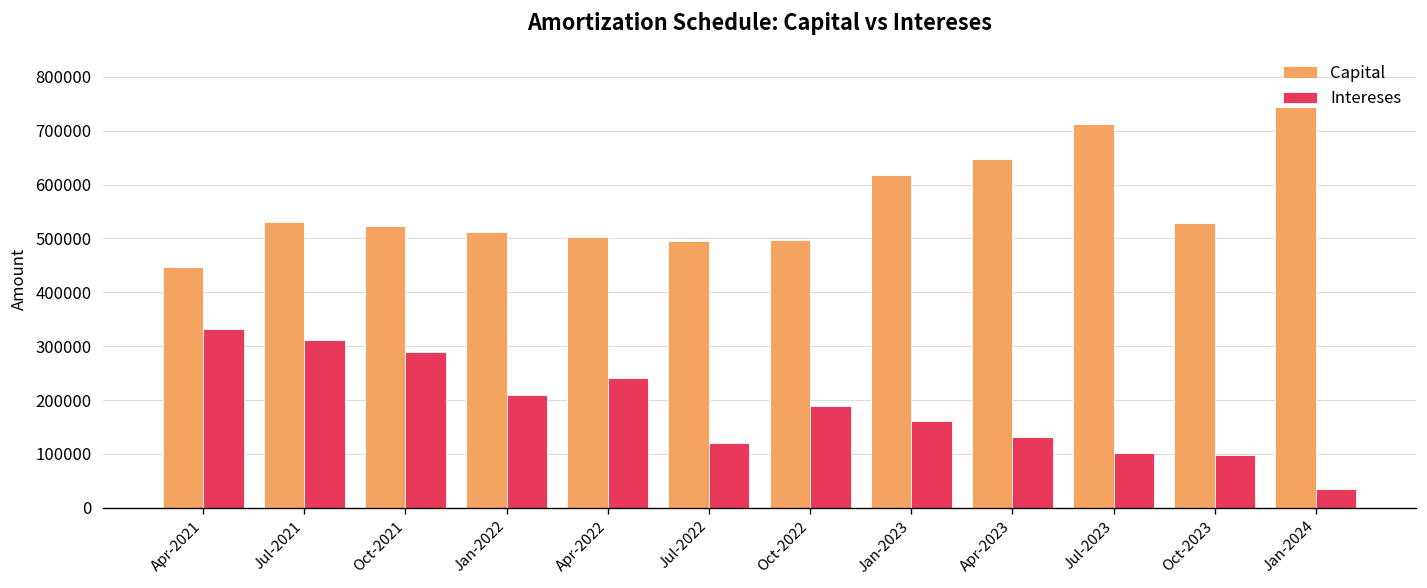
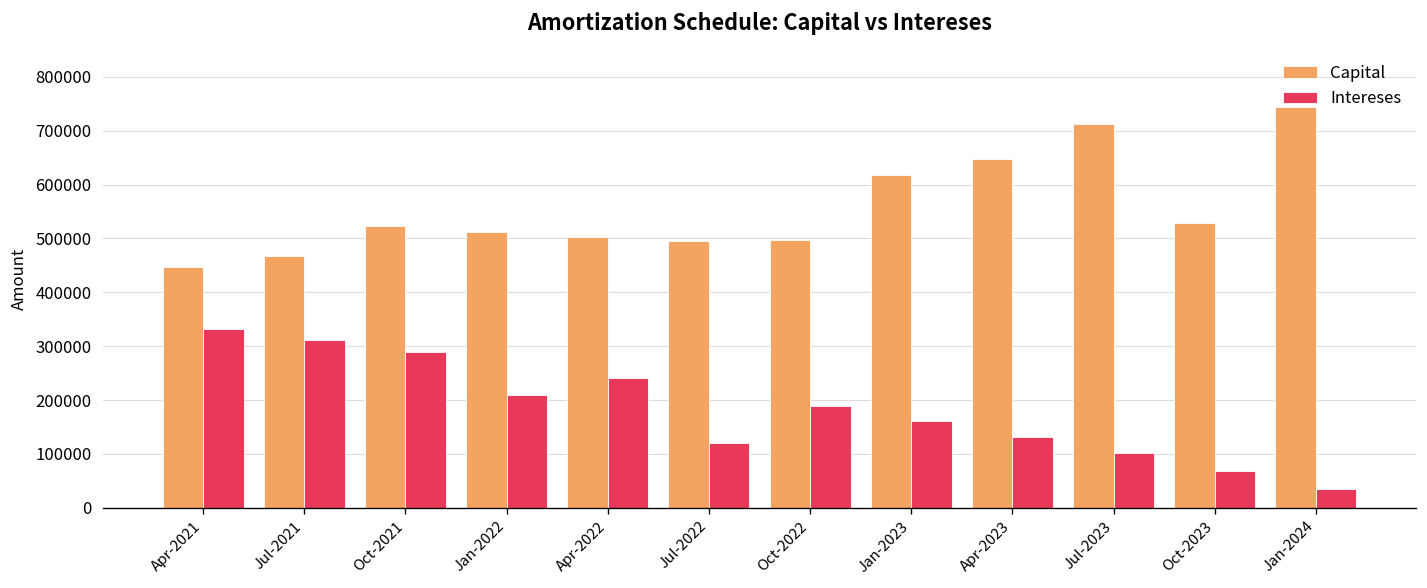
Capital, Jul-2021: 530000 -> 470000
Intereses, Oct-2023: 100000 -> 70000
